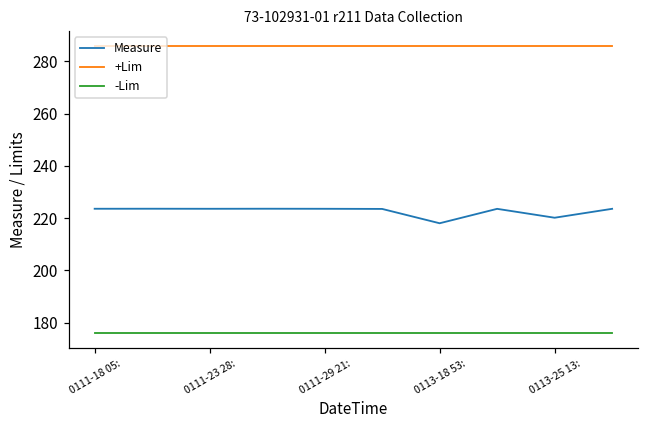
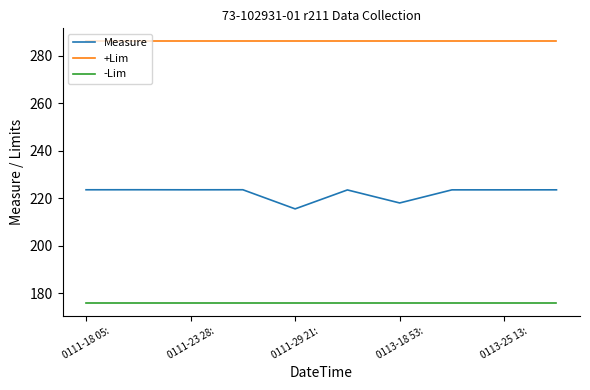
Measure, 0111-29 21:: 224 -> 216
Measure, 0113-25 13:: 220 -> 224
